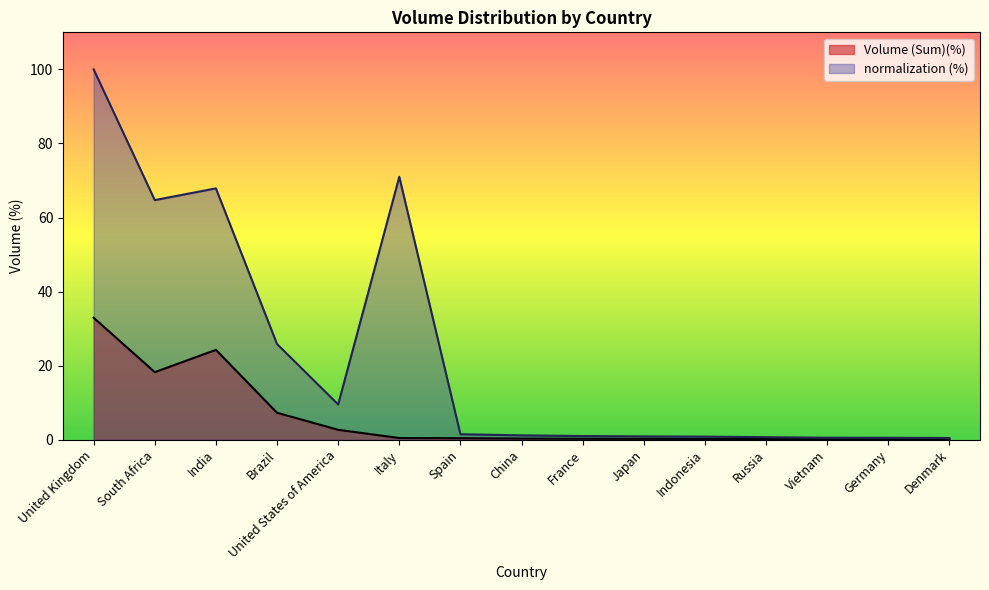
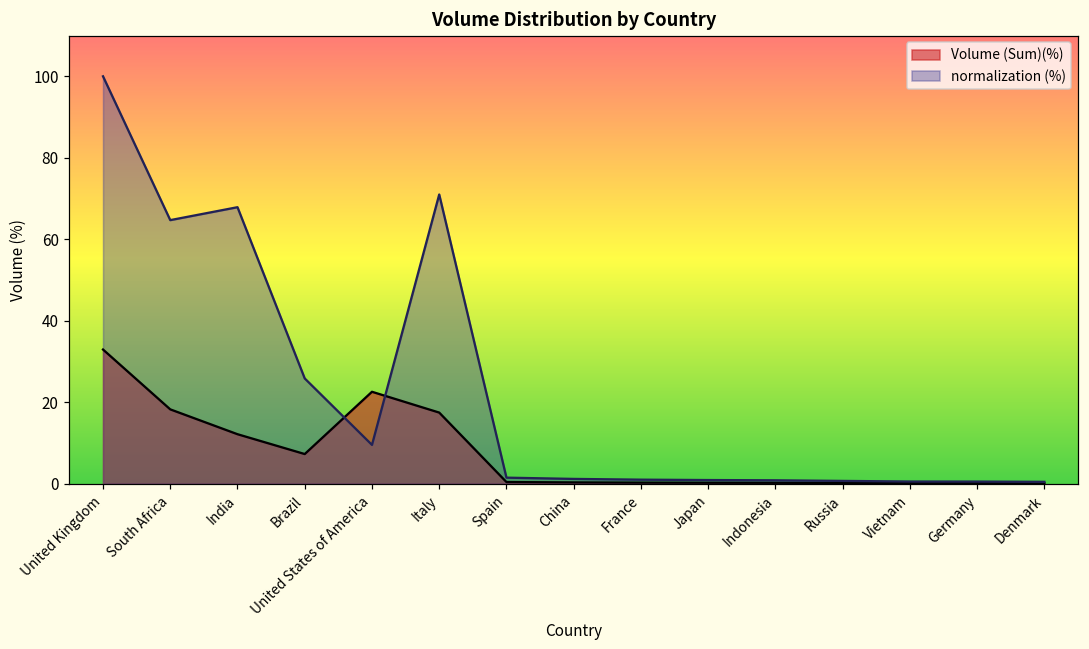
Volume (Sum)(%), India: 24 -> 12
Volume (Sum)(%), United States of America: 3 -> 23
Volume (Sum)(%), Italy: 0 -> 17
